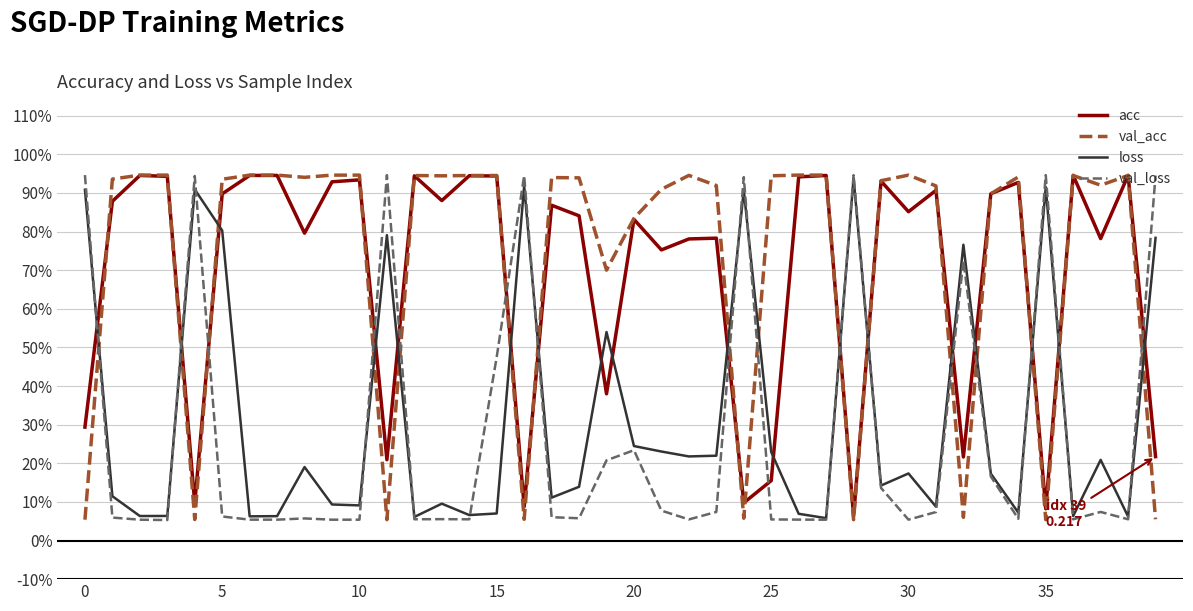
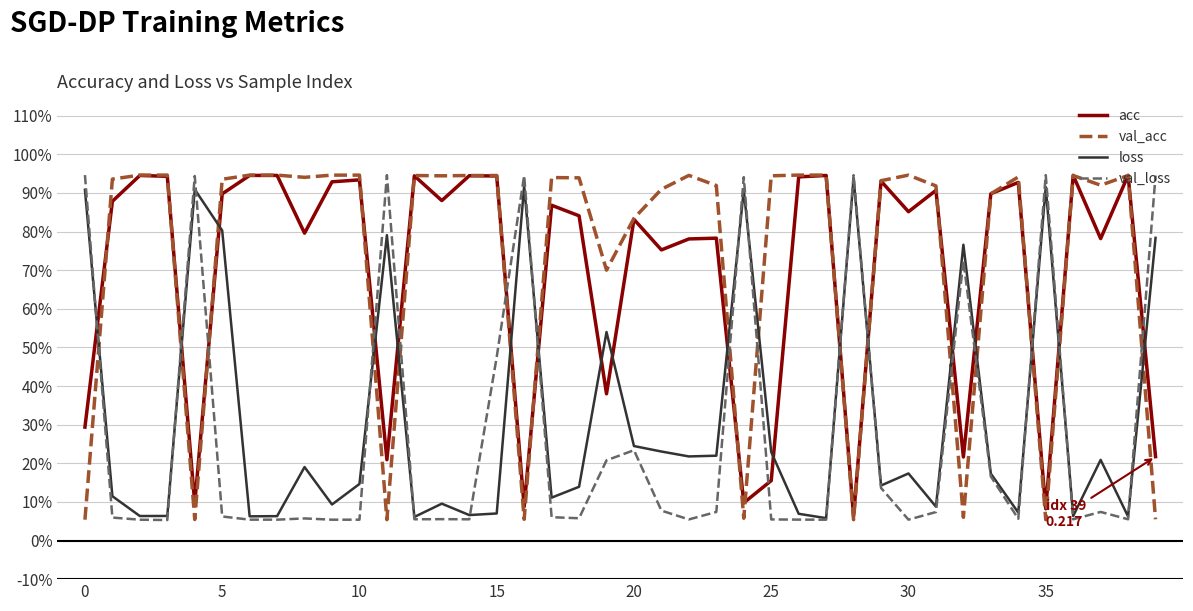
loss, 10: 9% -> 15%
